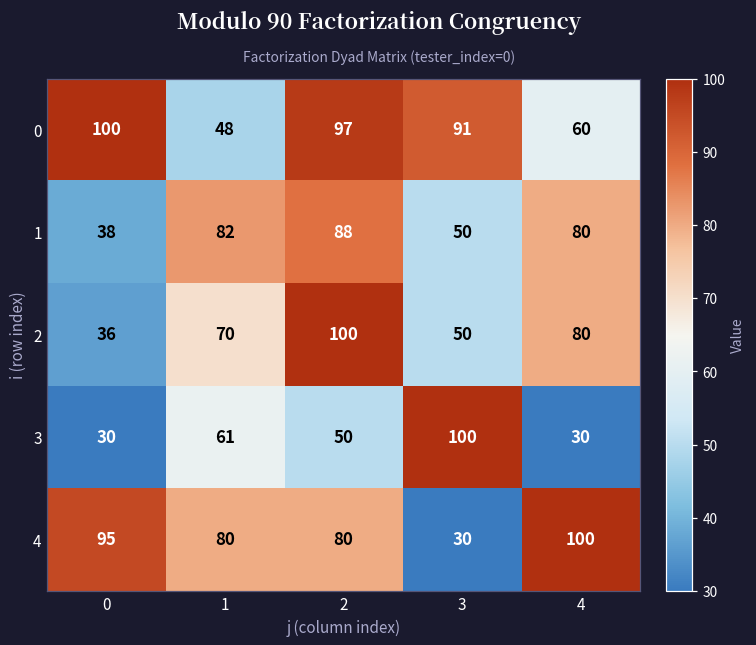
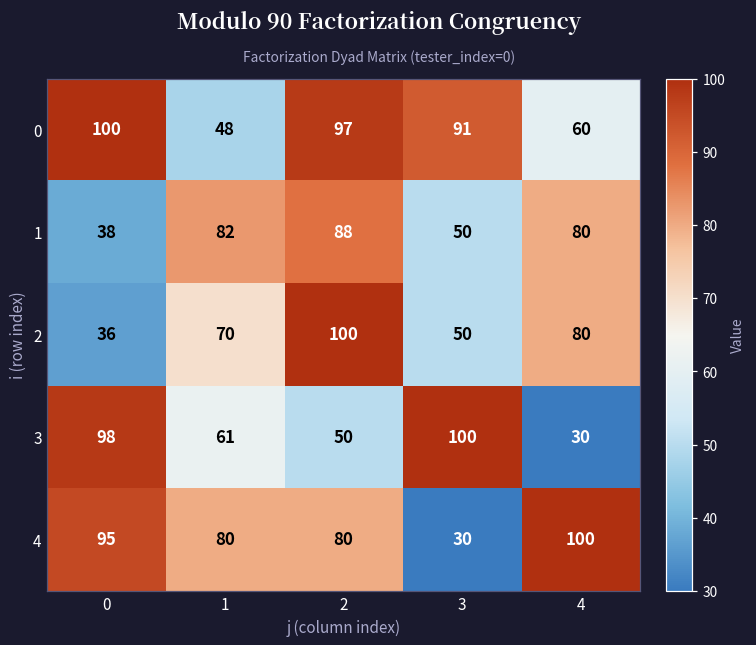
3, 0: 30 -> 98
